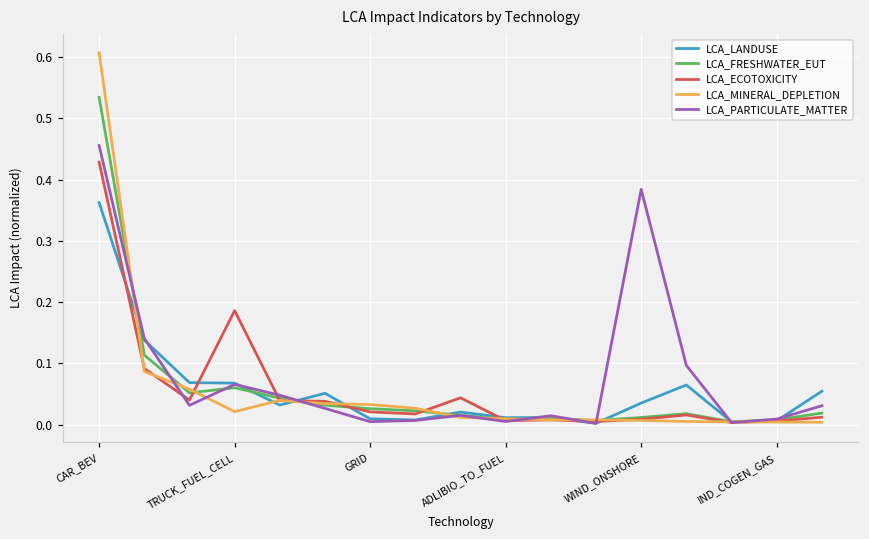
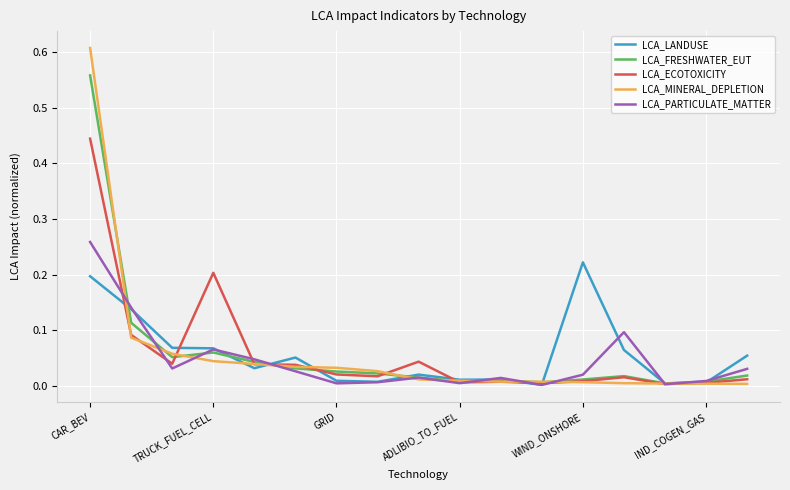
LCA_LANDUSE, CAR_BEV: 0.36 -> 0.20
LCA_FRESHWATER_EUT, CAR_BEV: 0.53 -> 0.56
LCA_ECOTOXICITY, CAR_BEV: 0.43 -> 0.44
LCA_PARTICULATE_MATTER, CAR_BEV: 0.46 -> 0.26
LCA_ECOTOXICITY, TRUCK_FUEL_CELL: 0.19 -> 0.20
LCA_MINERAL_DEPLETION, TRUCK_FUEL_CELL: 0.02 -> 0.04
LCA_LANDUSE, WIND_ONSHORE: 0.04 -> 0.22
LCA_PARTICULATE_MATTER, WIND_ONSHORE: 0.38 -> 0.02
